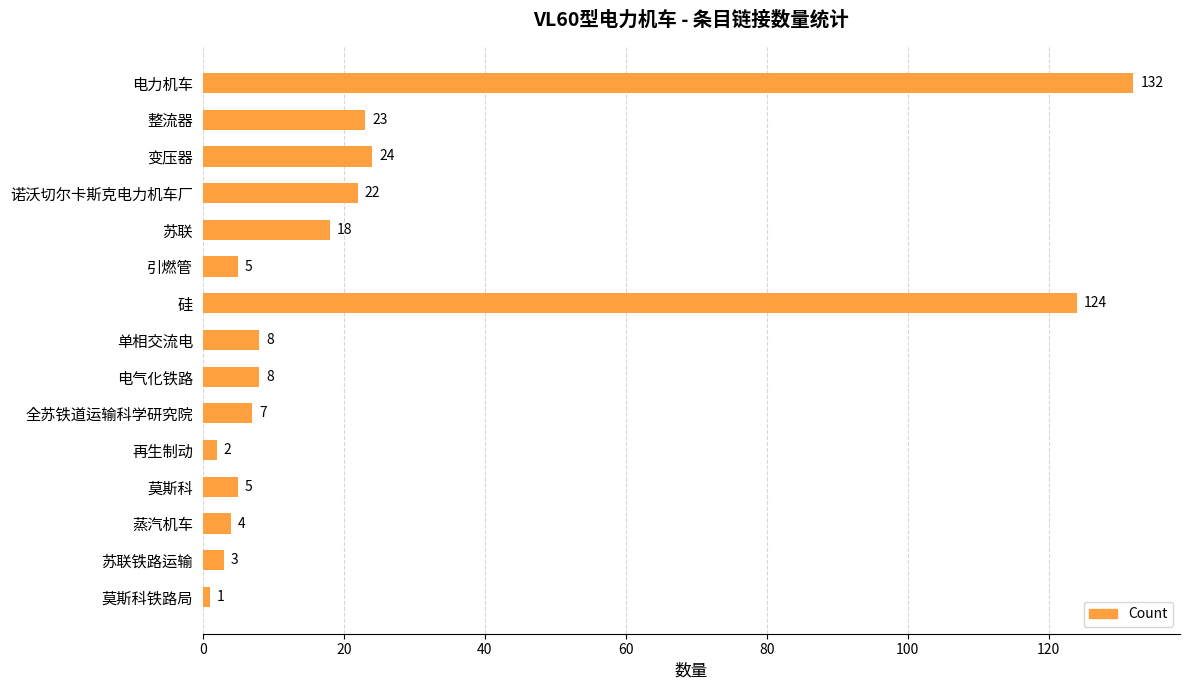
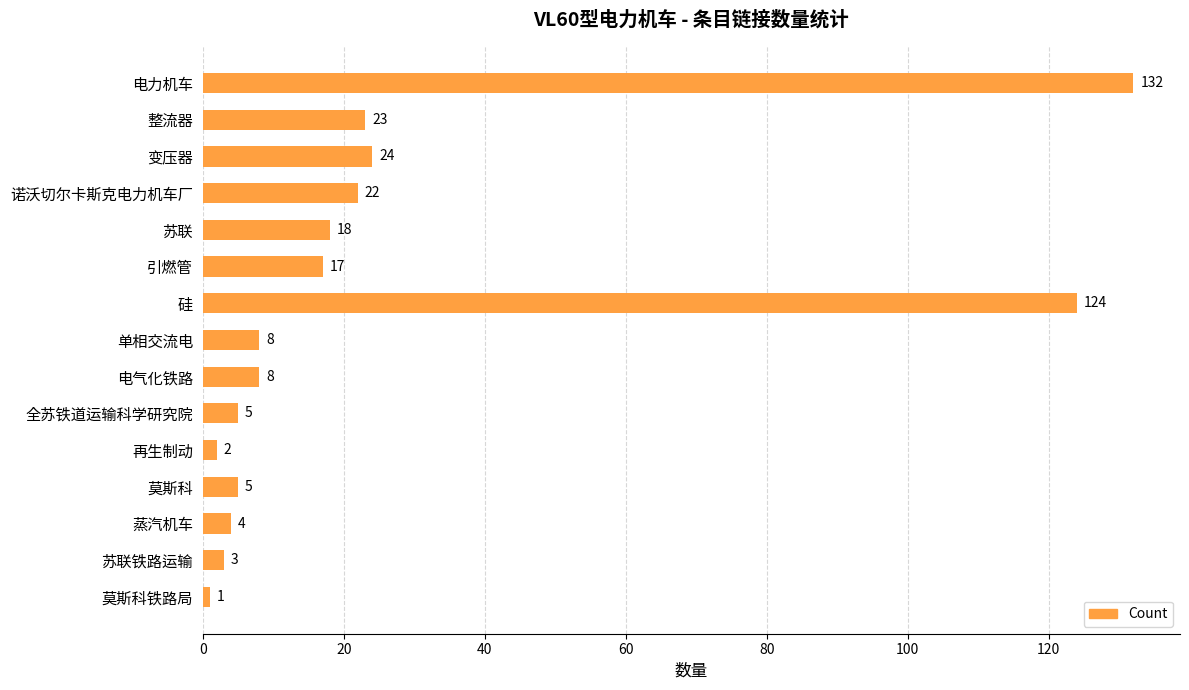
引燃管: 5 -> 17
全苏铁道运输科学研究院: 7 -> 5
